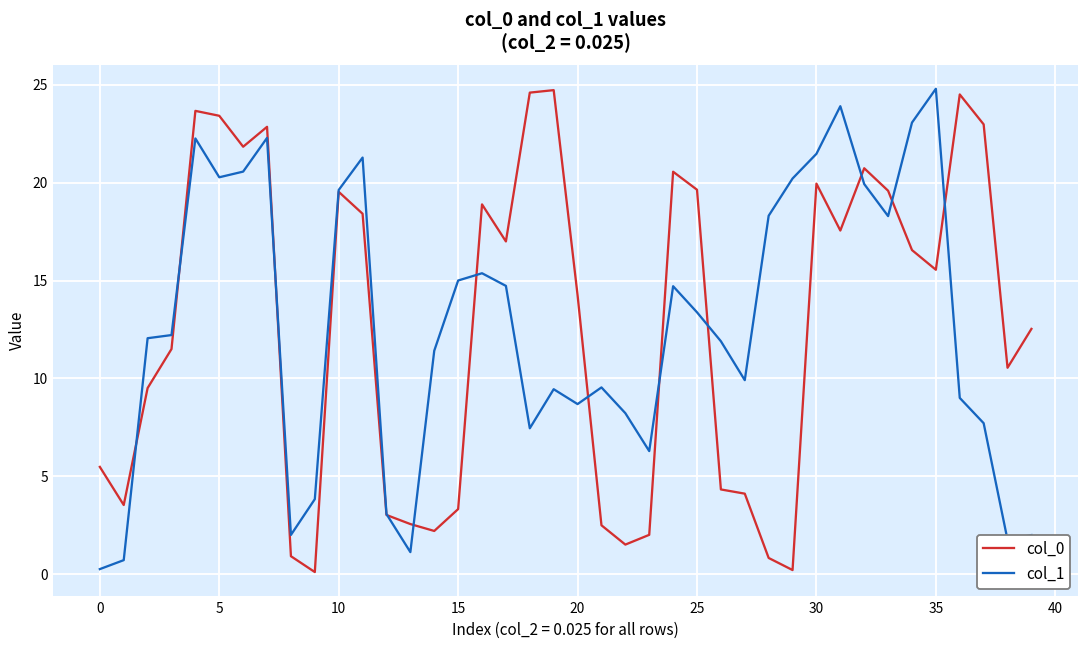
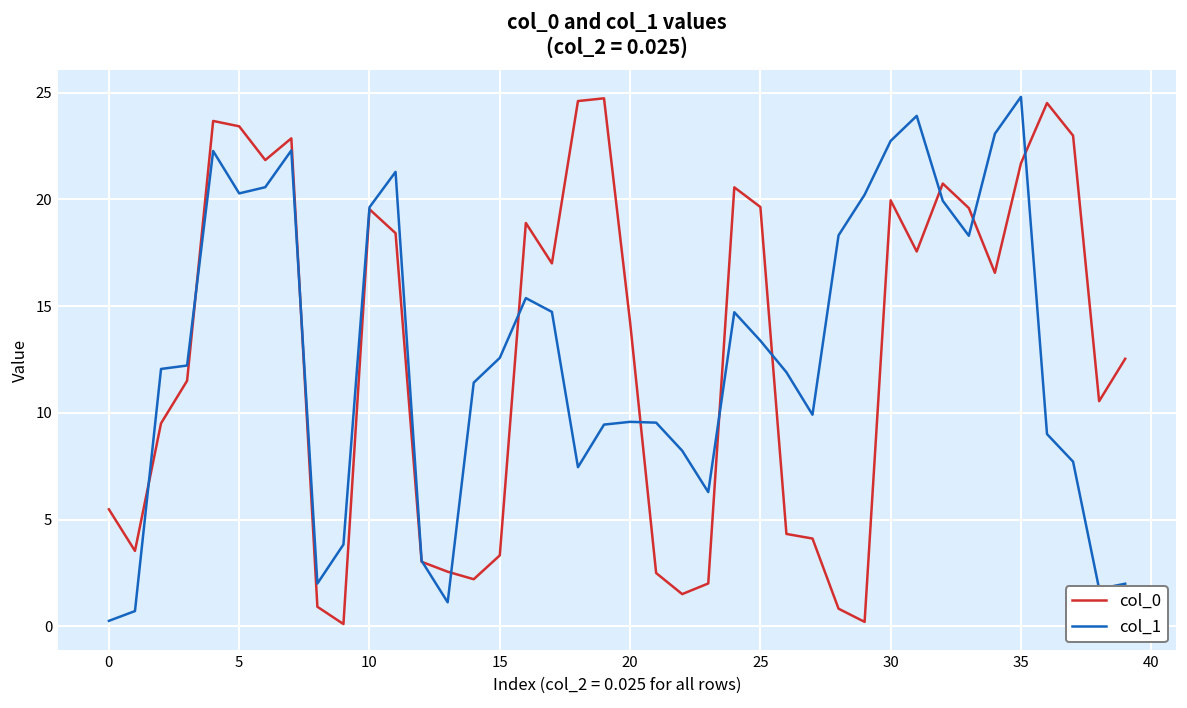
col_1, 15: 15.0 -> 12.6
col_1, 20: 8.7 -> 9.6
col_1, 30: 21.5 -> 22.7
col_0, 35: 15.6 -> 21.7
